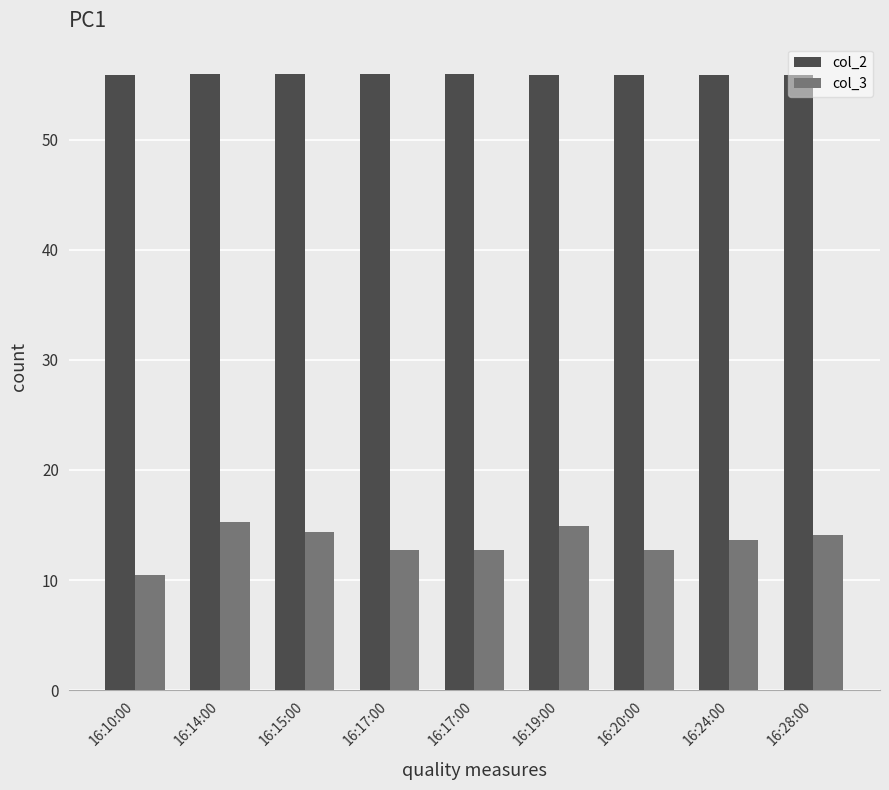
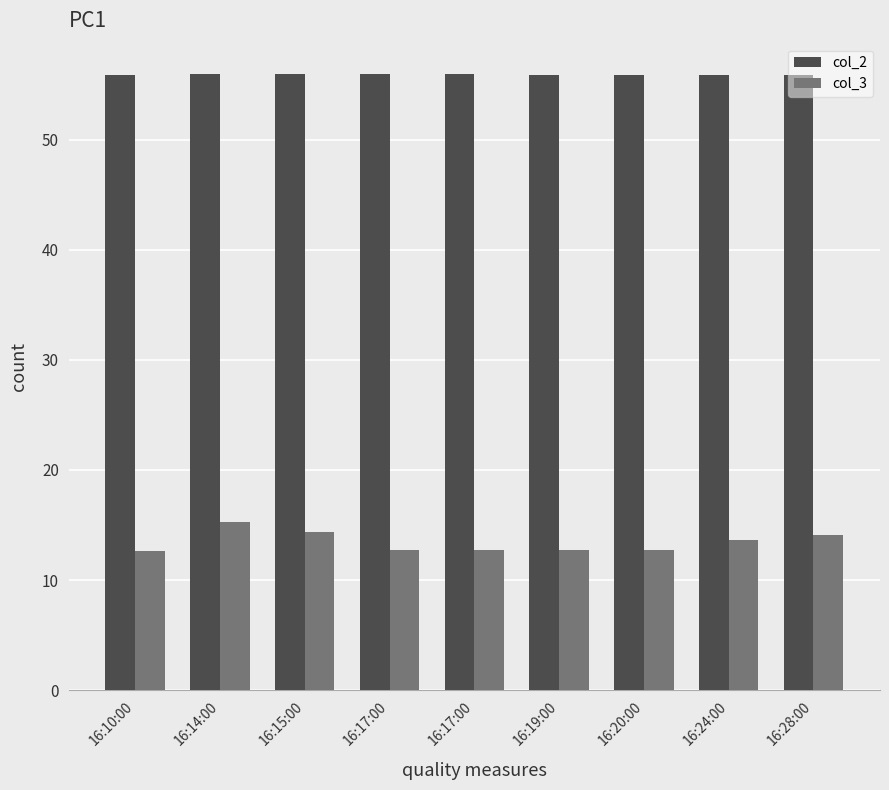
col_3, 16:10:00: 10.5 -> 12.7
col_3, 16:19:00: 14.9 -> 12.7
